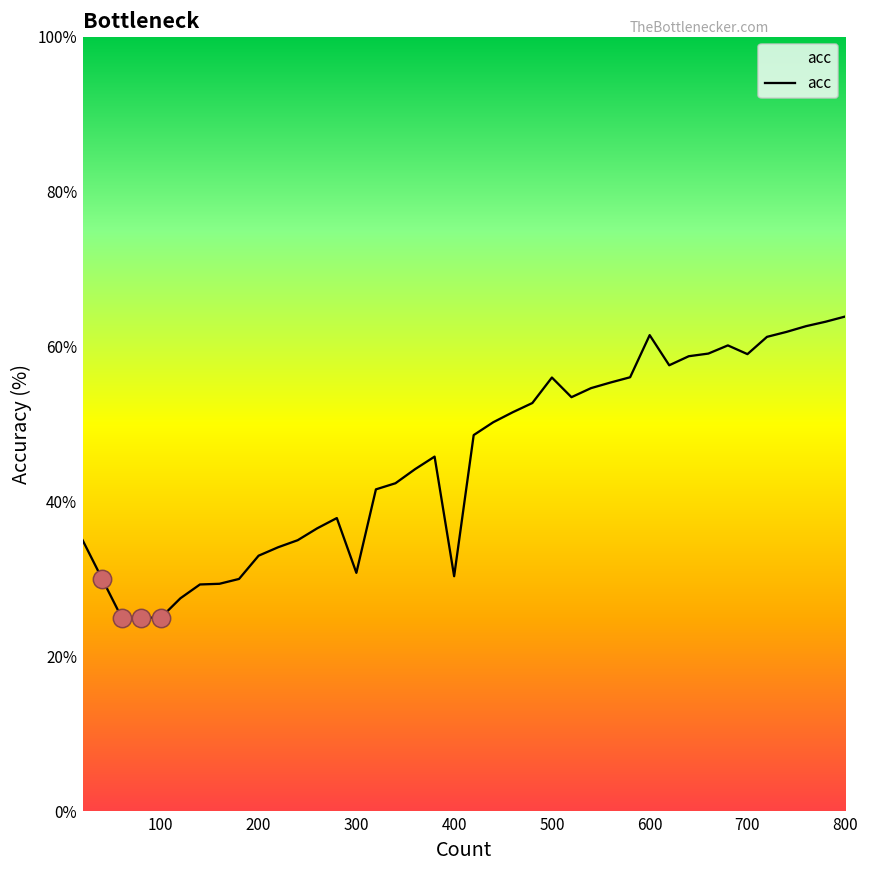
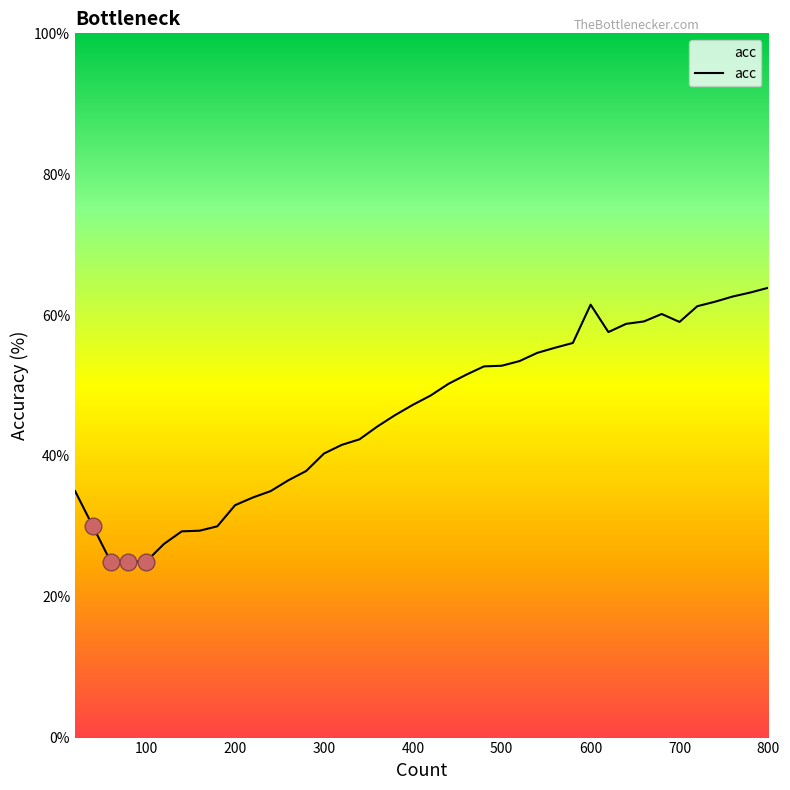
acc, 300: 31% -> 40%
acc, 400: 30% -> 47%
acc, 500: 56% -> 53%
